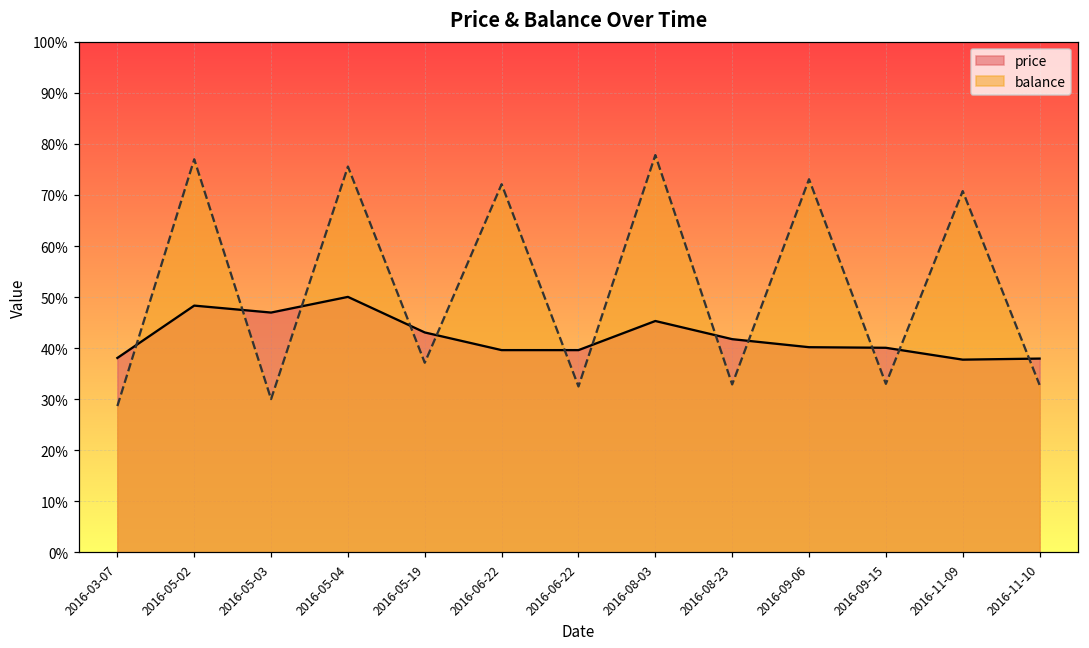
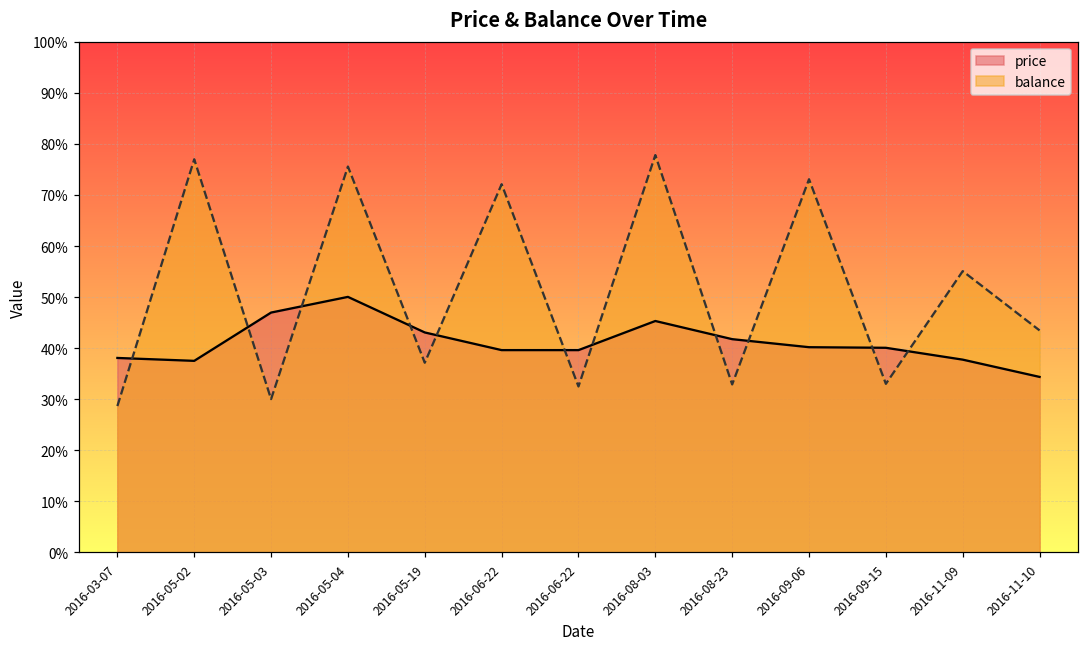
price, 2016-05-02: 48% -> 38%
balance, 2016-11-09: 71% -> 55%
price, 2016-11-10: 38% -> 34%
balance, 2016-11-10: 33% -> 43%
